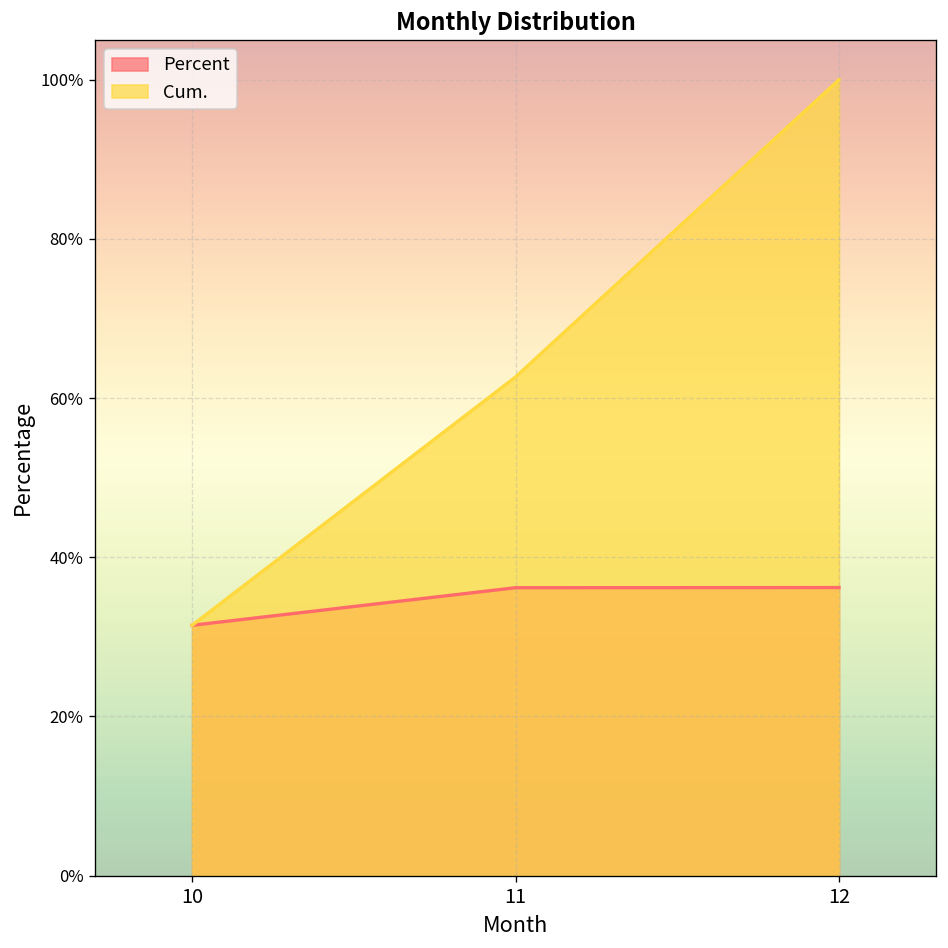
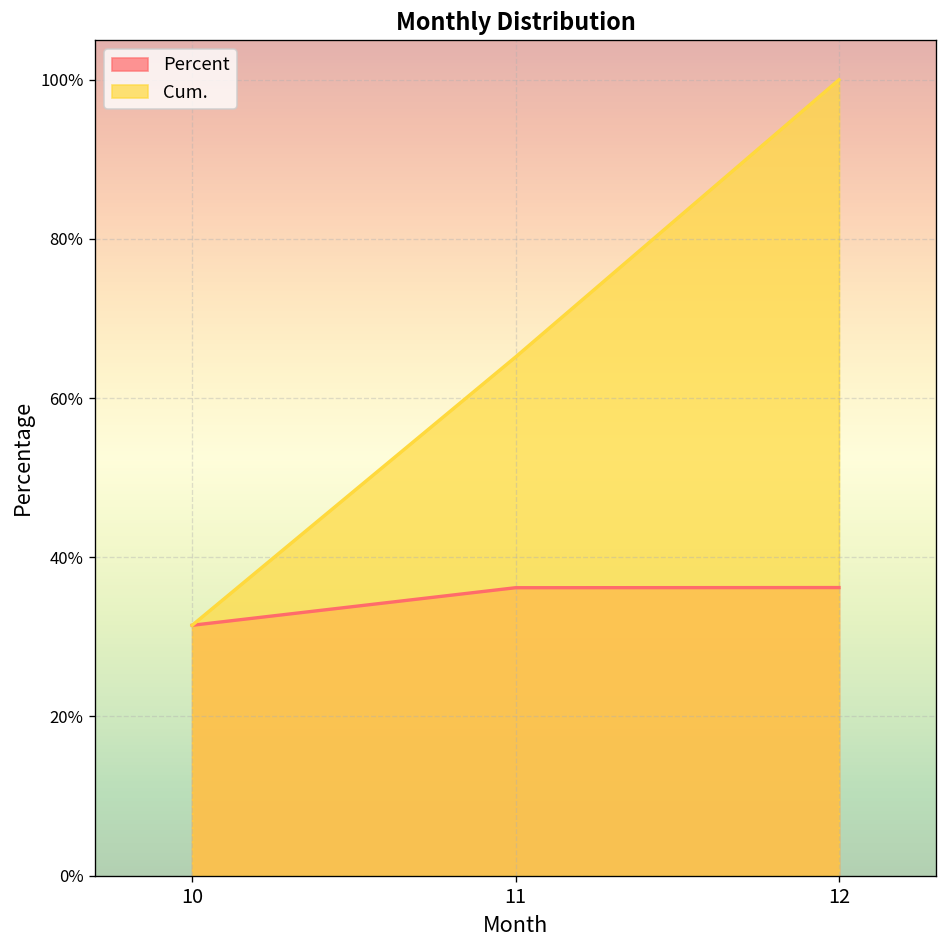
Cum., 11: 63% -> 65%
